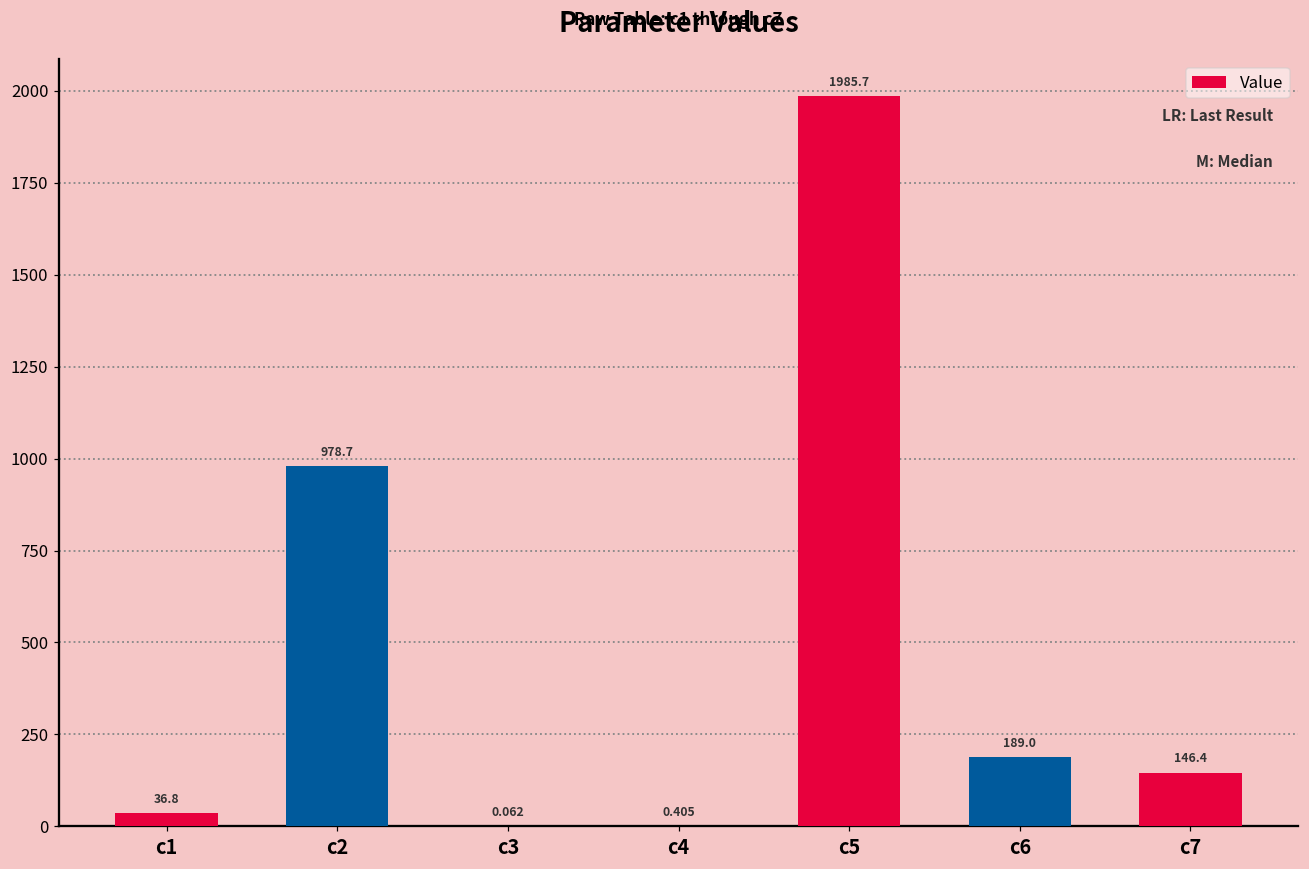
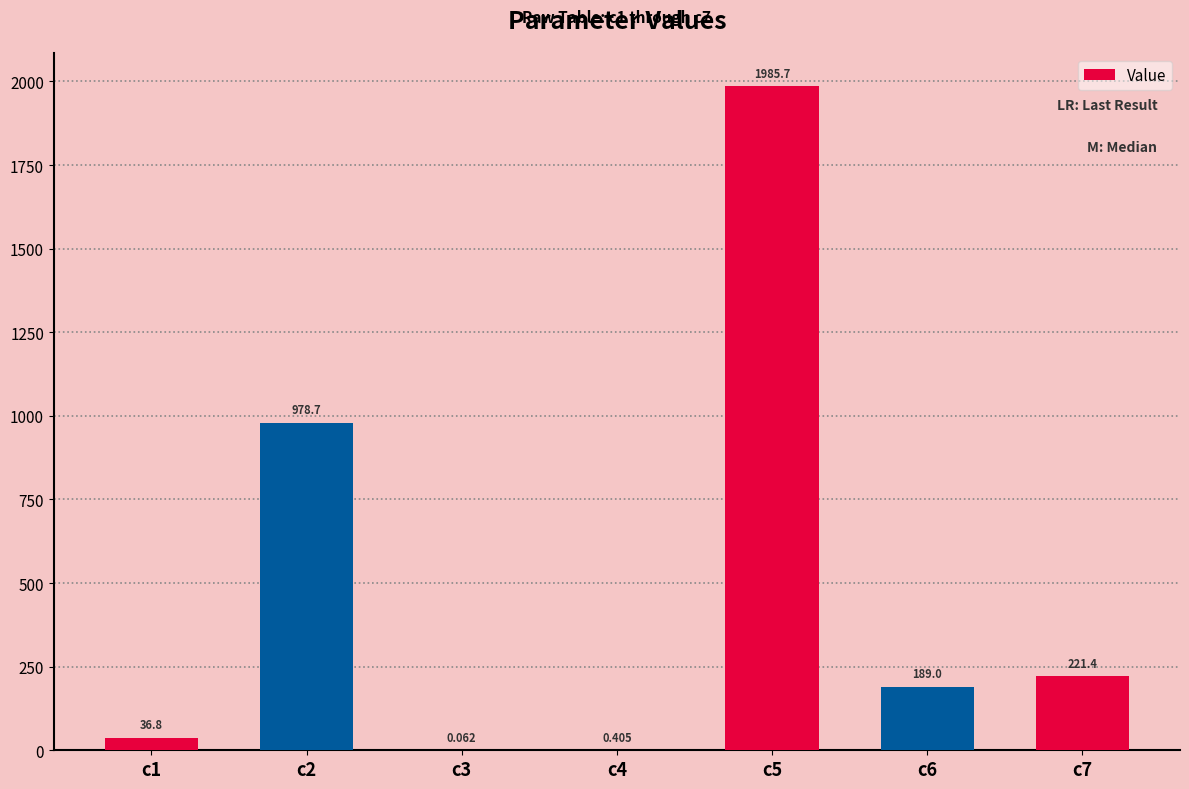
c7: 146.4 -> 221.4
